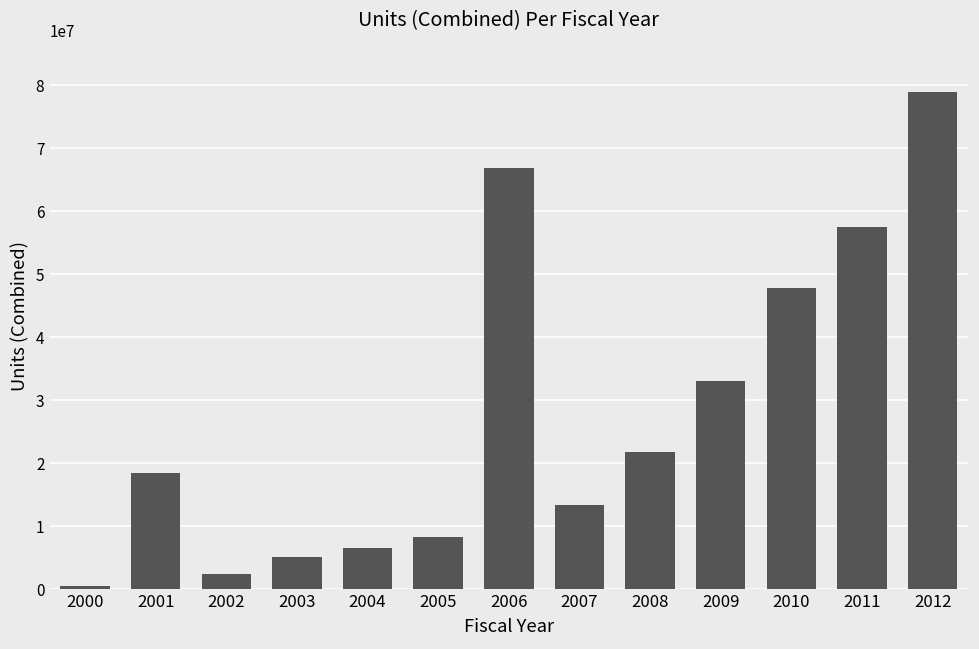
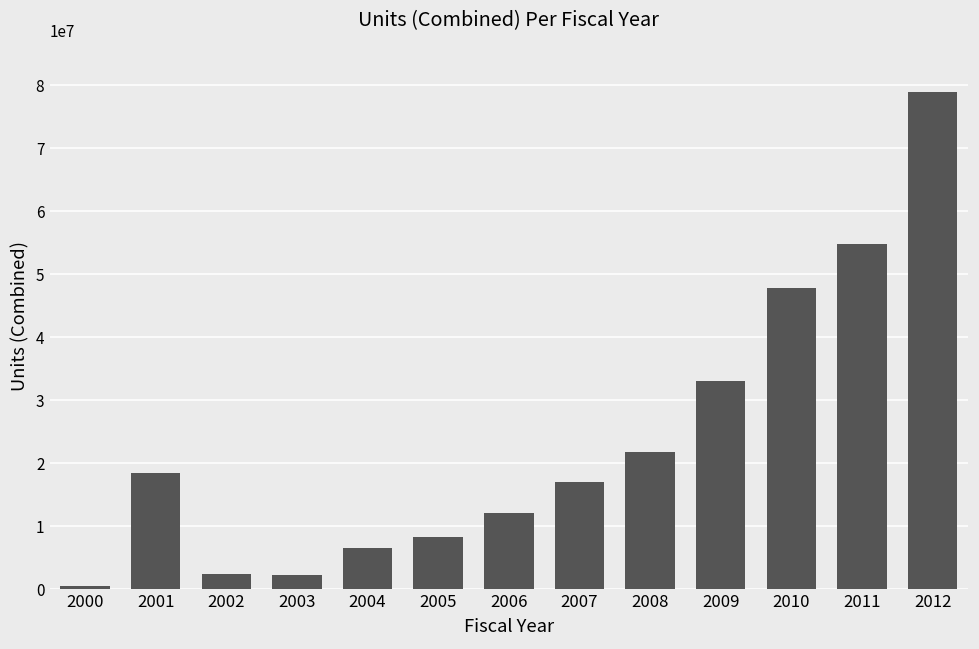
2003: 5000000 -> 2000000
2006: 67000000 -> 12000000
2007: 13000000 -> 17000000
2011: 57000000 -> 55000000
